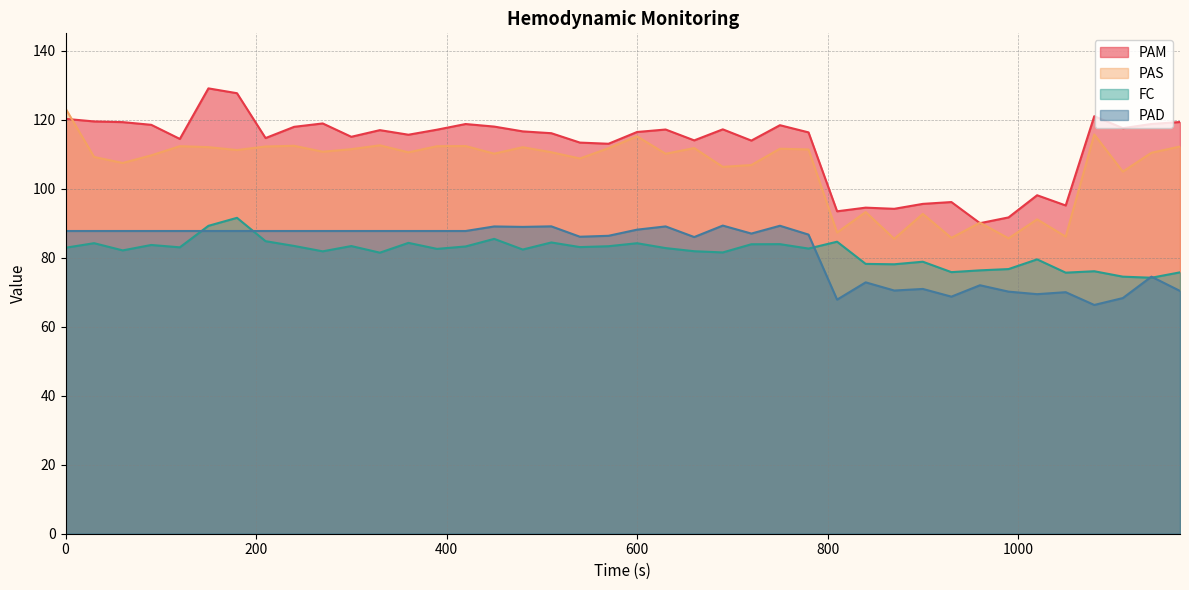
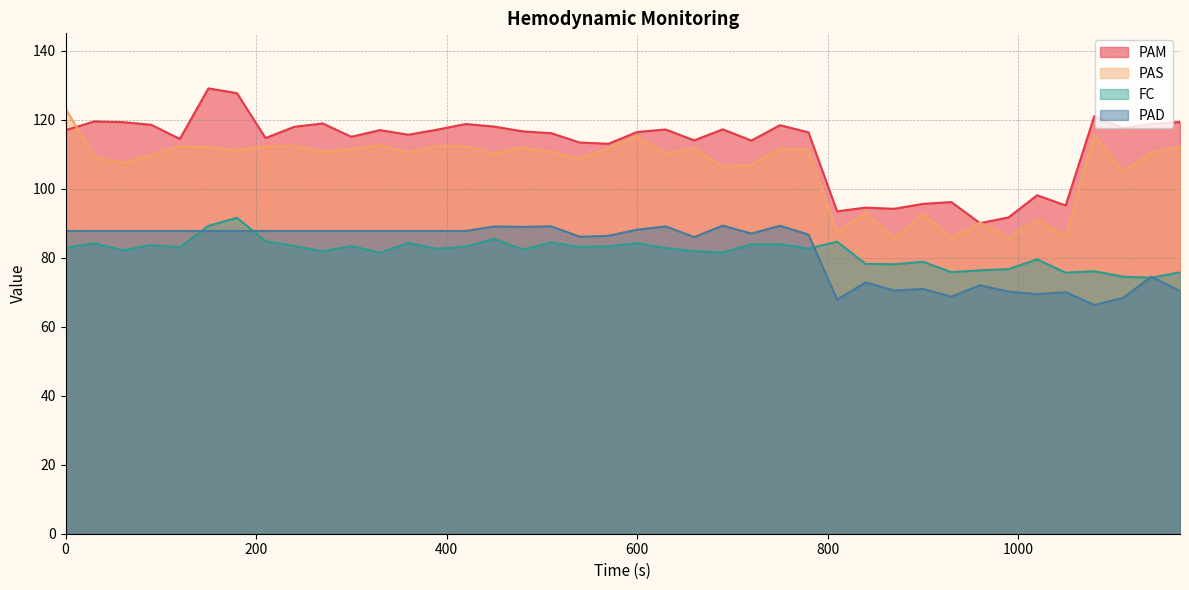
PAM, 0: 120 -> 117
